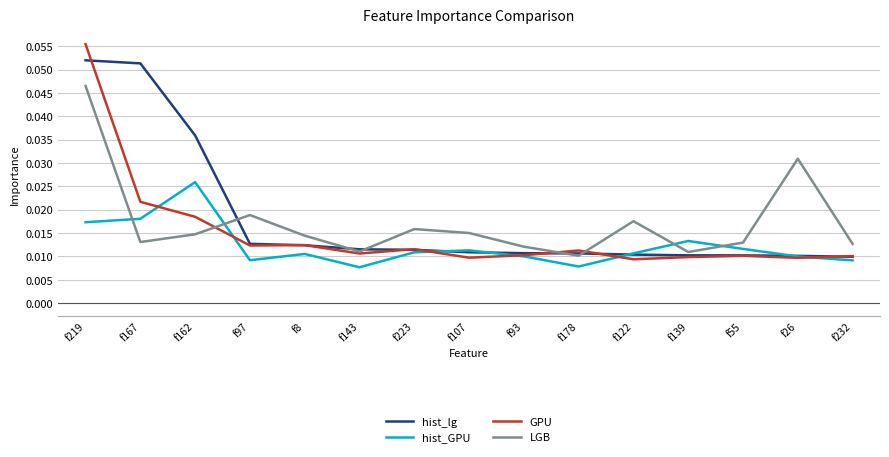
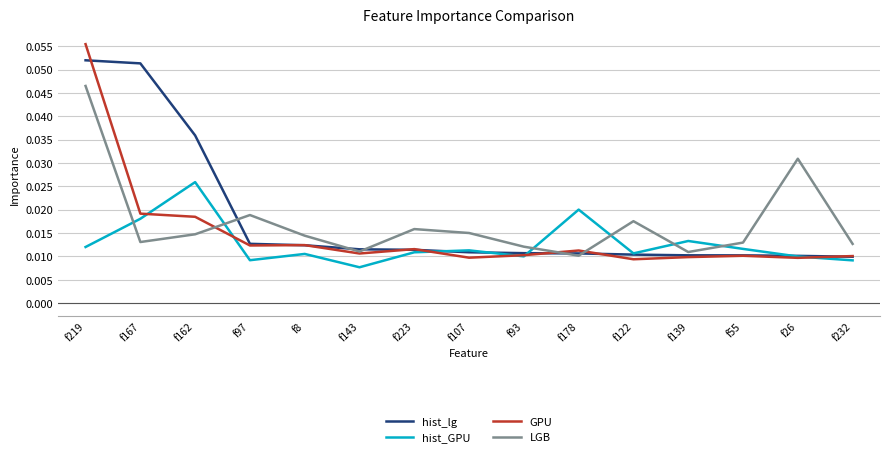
hist_GPU, f219: 0.017 -> 0.012
GPU, f167: 0.022 -> 0.019
hist_GPU, f178: 0.008 -> 0.020
